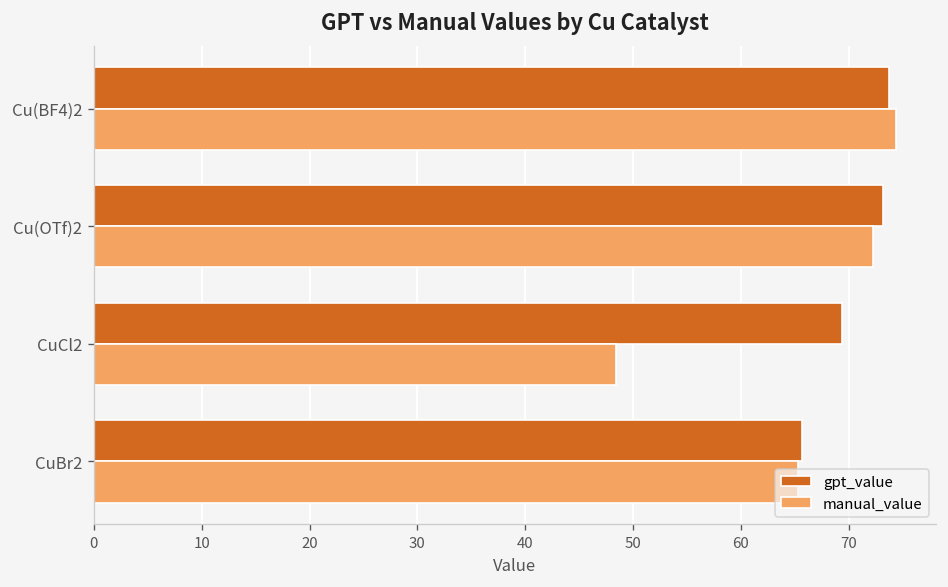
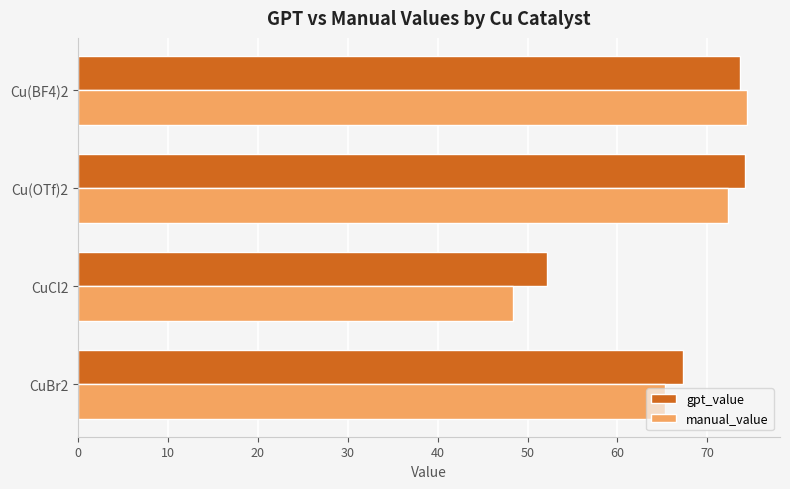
gpt_value, Cu(OTf)2: 73 -> 74
gpt_value, CuCl2: 69 -> 52
gpt_value, CuBr2: 66 -> 67
